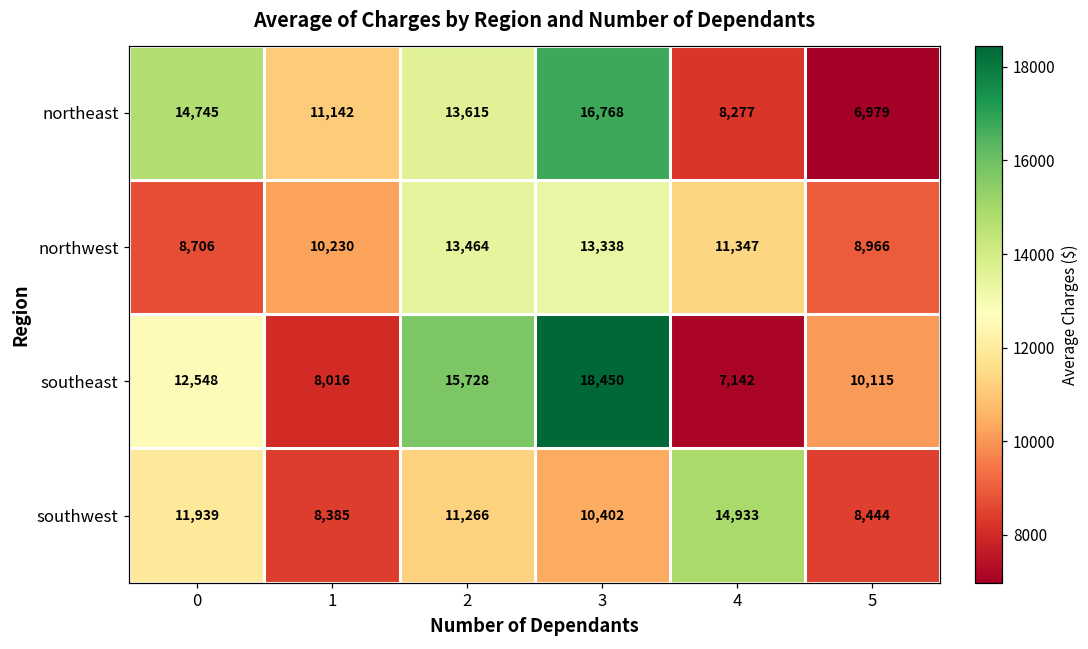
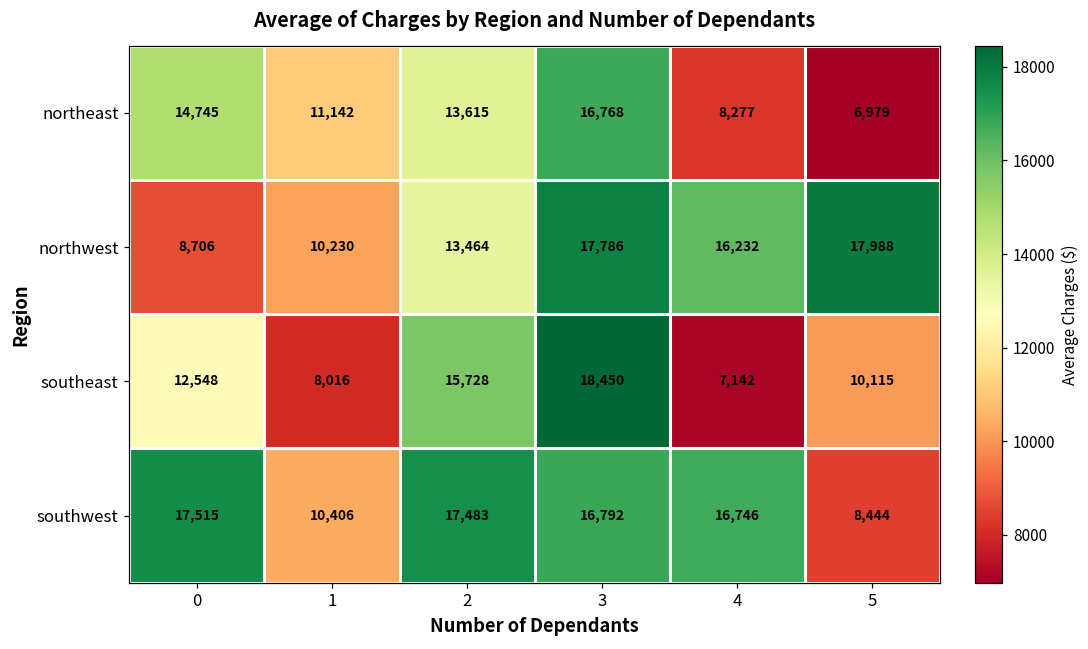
northwest, 3: 13,338 -> 17,786
northwest, 4: 11,347 -> 16,232
northwest, 5: 8,966 -> 17,988
southwest, 0: 11,939 -> 17,515
southwest, 1: 8,385 -> 10,406
southwest, 2: 11,266 -> 17,483
southwest, 3: 10,402 -> 16,792
southwest, 4: 14,933 -> 16,746
